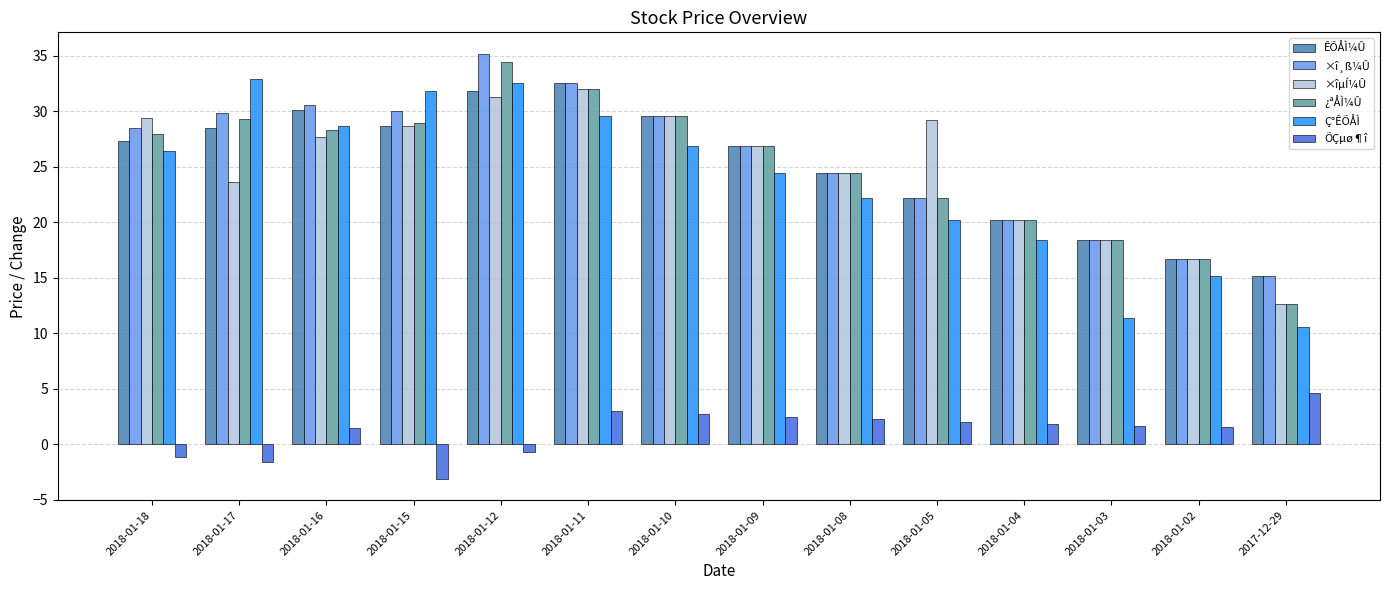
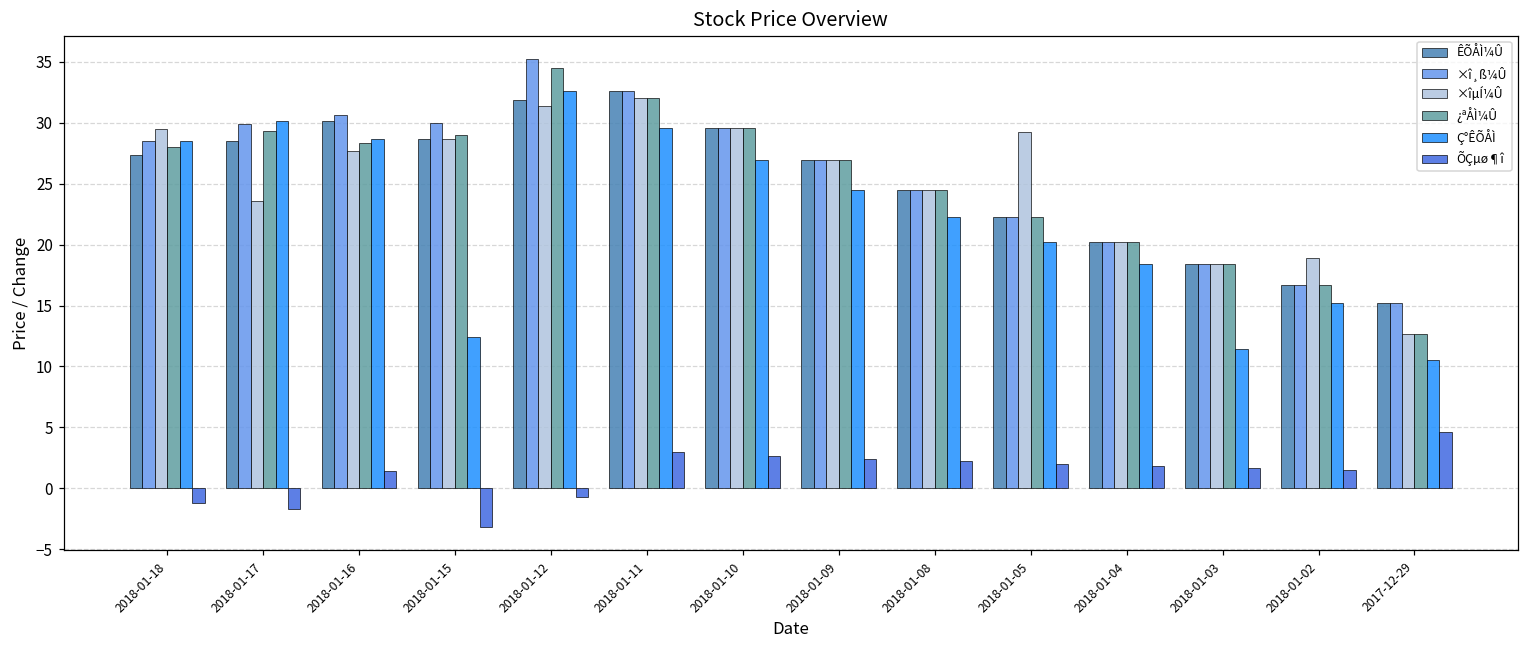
Ç°ÊÕÅÌ, 2018-01-18: 26.4 -> 28.5
Ç°ÊÕÅÌ, 2018-01-17: 32.9 -> 30.1
Ç°ÊÕÅÌ, 2018-01-15: 31.8 -> 12.4
×îµÍ¼Û, 2018-01-02: 16.7 -> 18.9
